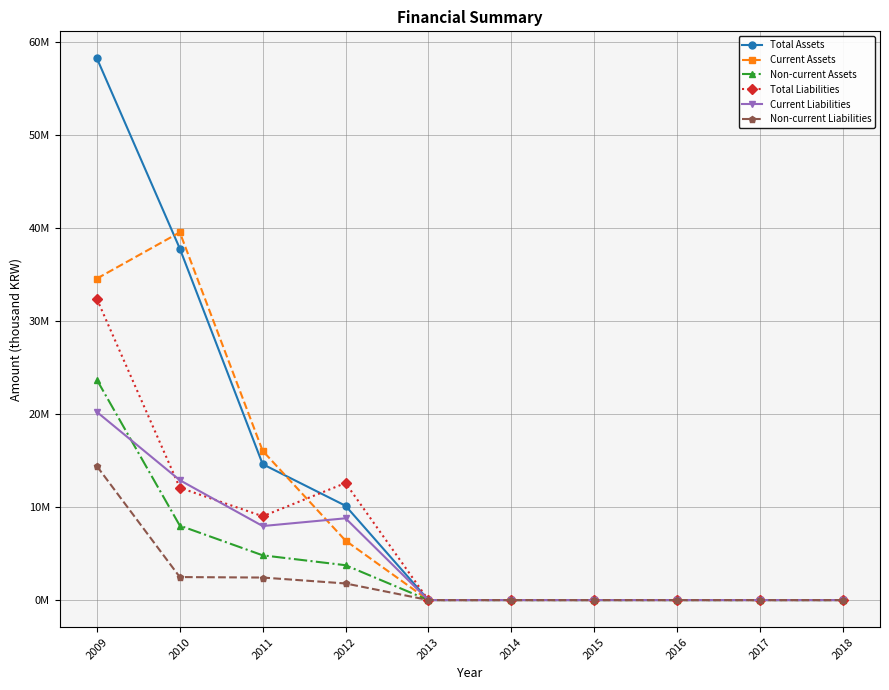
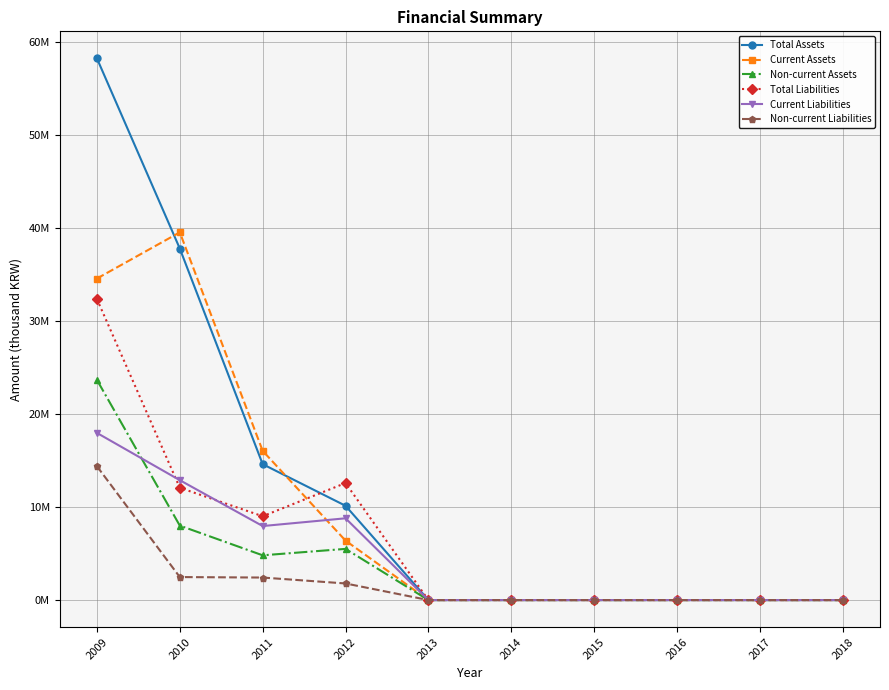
Current Liabilities, 2009: 20000000 -> 18000000
Non-current Assets, 2012: 4000000 -> 6000000
